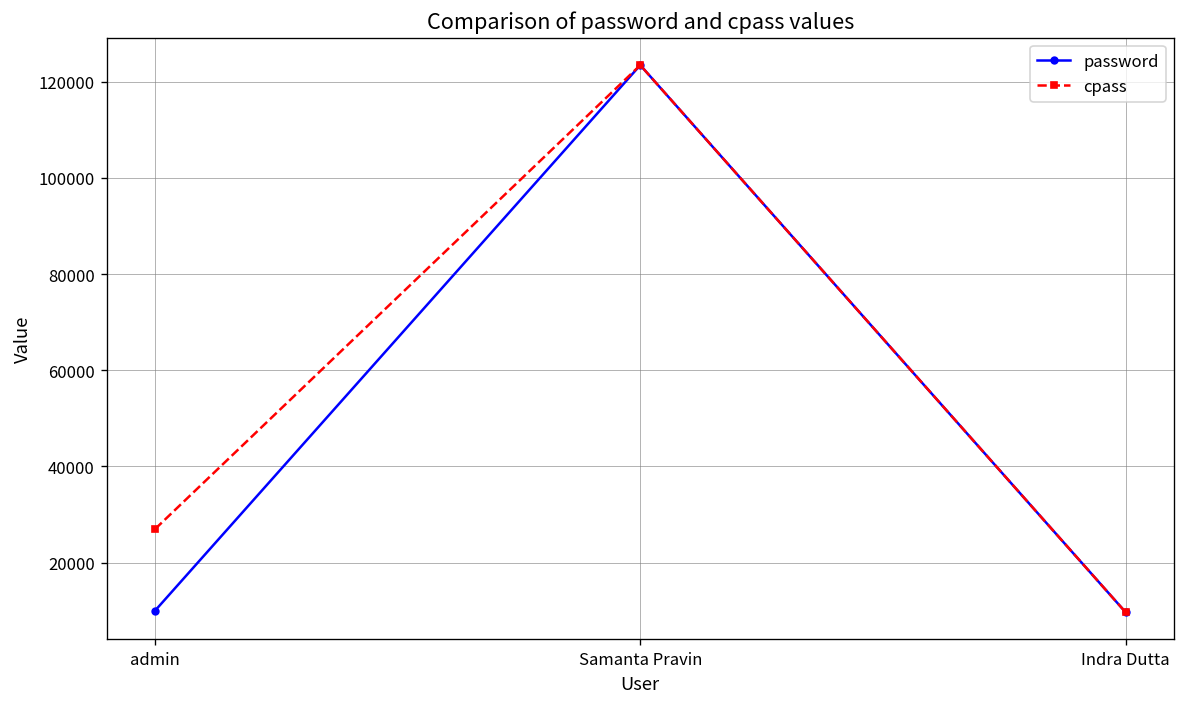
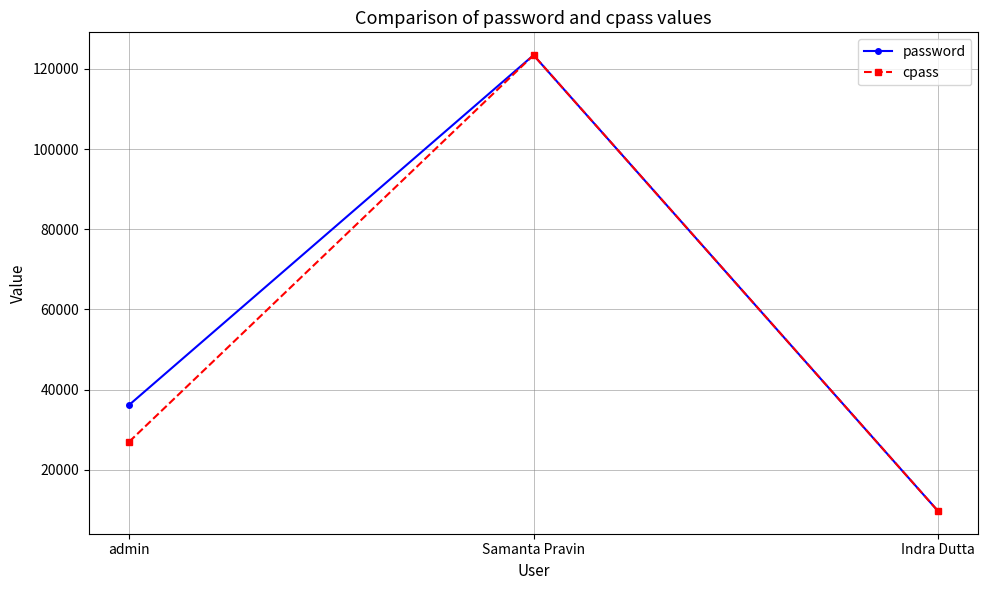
password, admin: 10000 -> 36000
